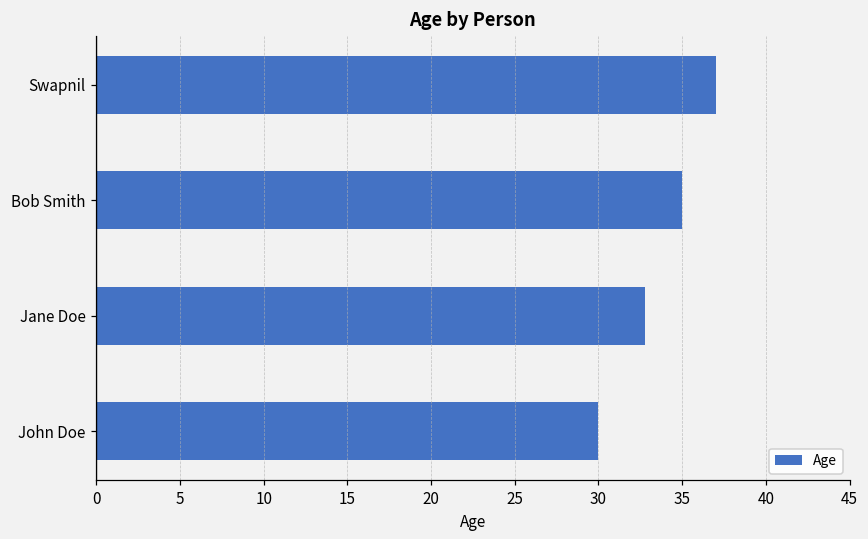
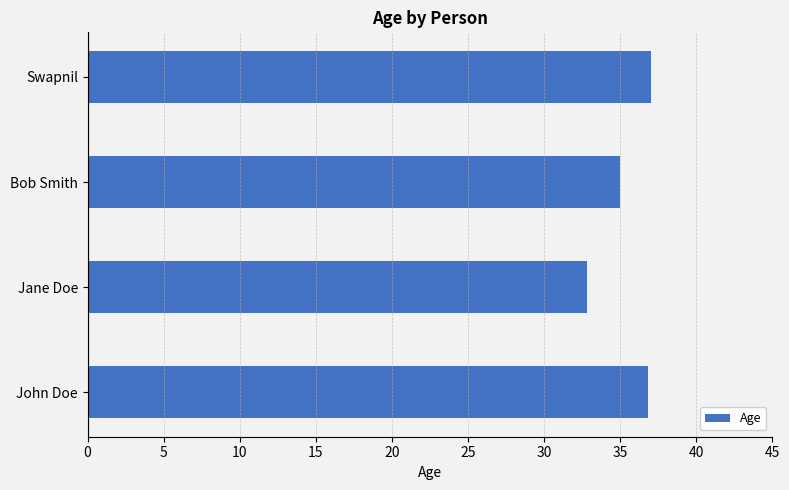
John Doe: 30.0 -> 36.8
